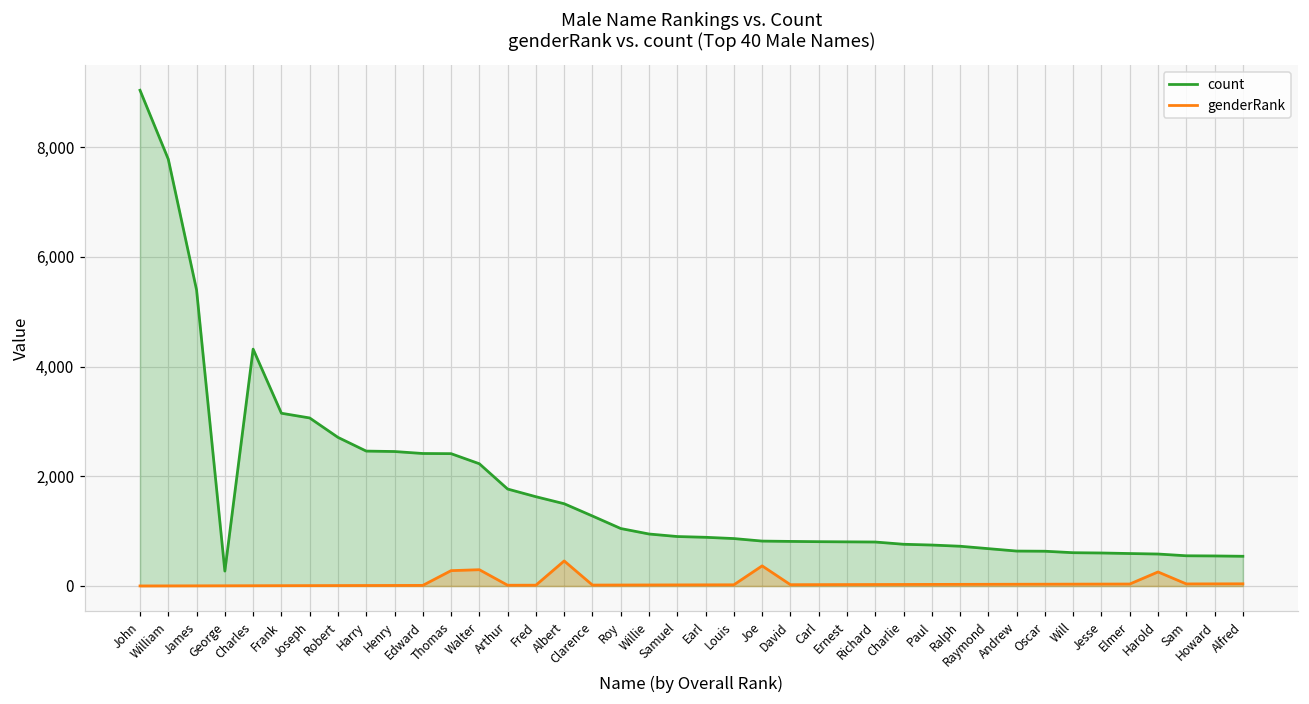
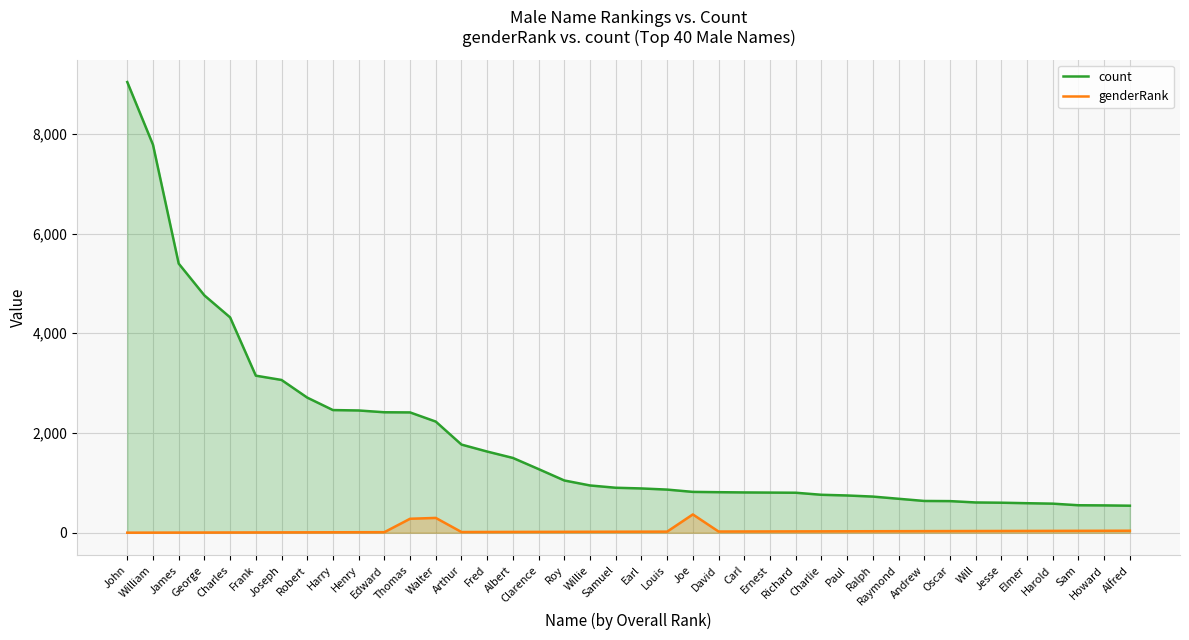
count, George: 300 -> 4,800
genderRank, Albert: 500 -> 0
genderRank, Harold: 300 -> 0
